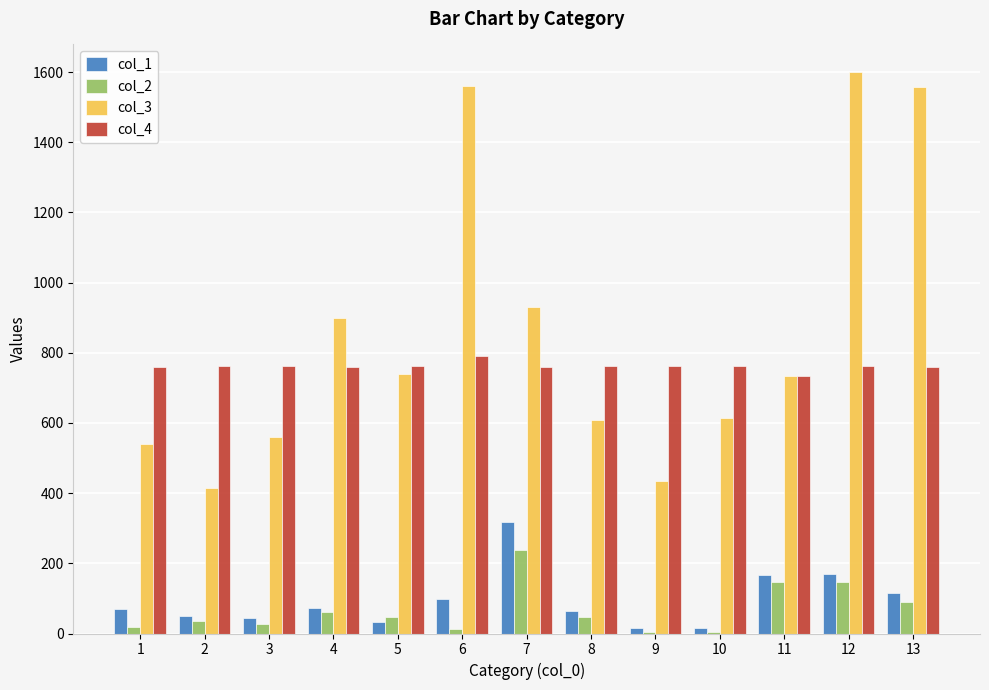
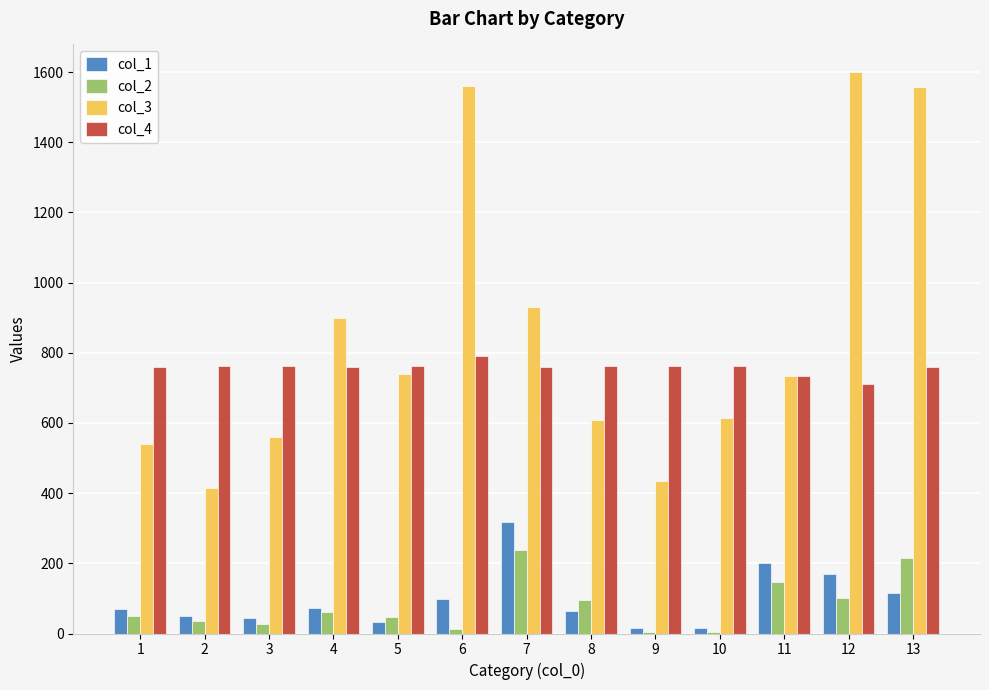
col_2, 1: 20 -> 50
col_2, 8: 50 -> 100
col_1, 11: 170 -> 200
col_2, 12: 150 -> 100
col_4, 12: 760 -> 710
col_2, 13: 90 -> 220
